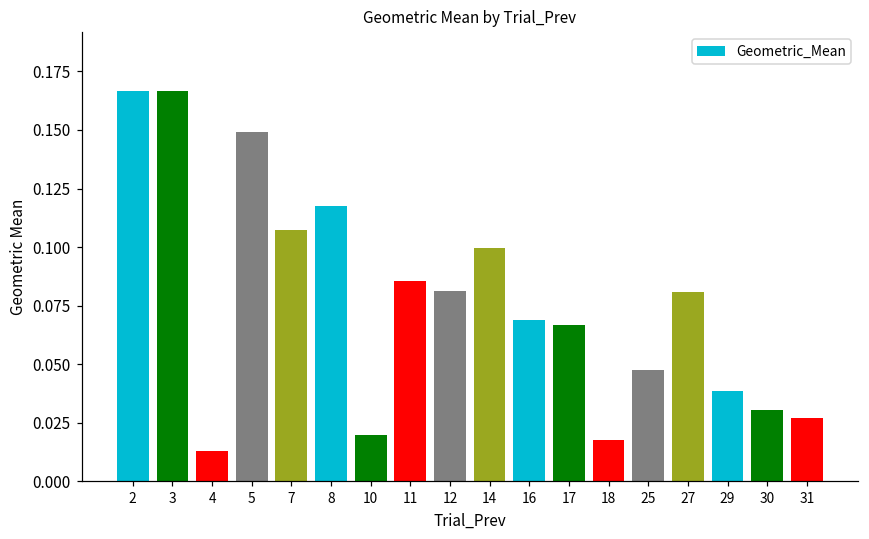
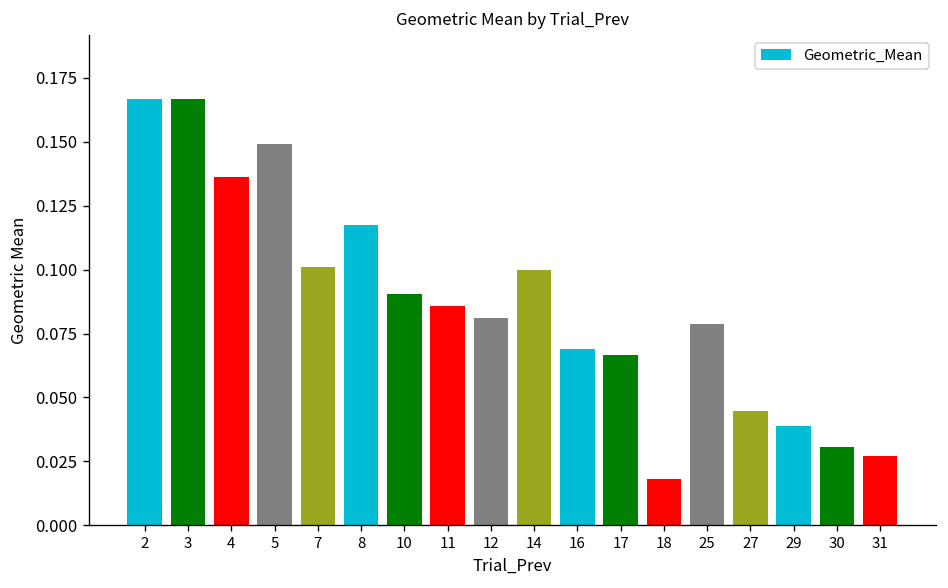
4: 0.013 -> 0.136
7: 0.107 -> 0.101
10: 0.020 -> 0.090
25: 0.048 -> 0.079
27: 0.081 -> 0.045
